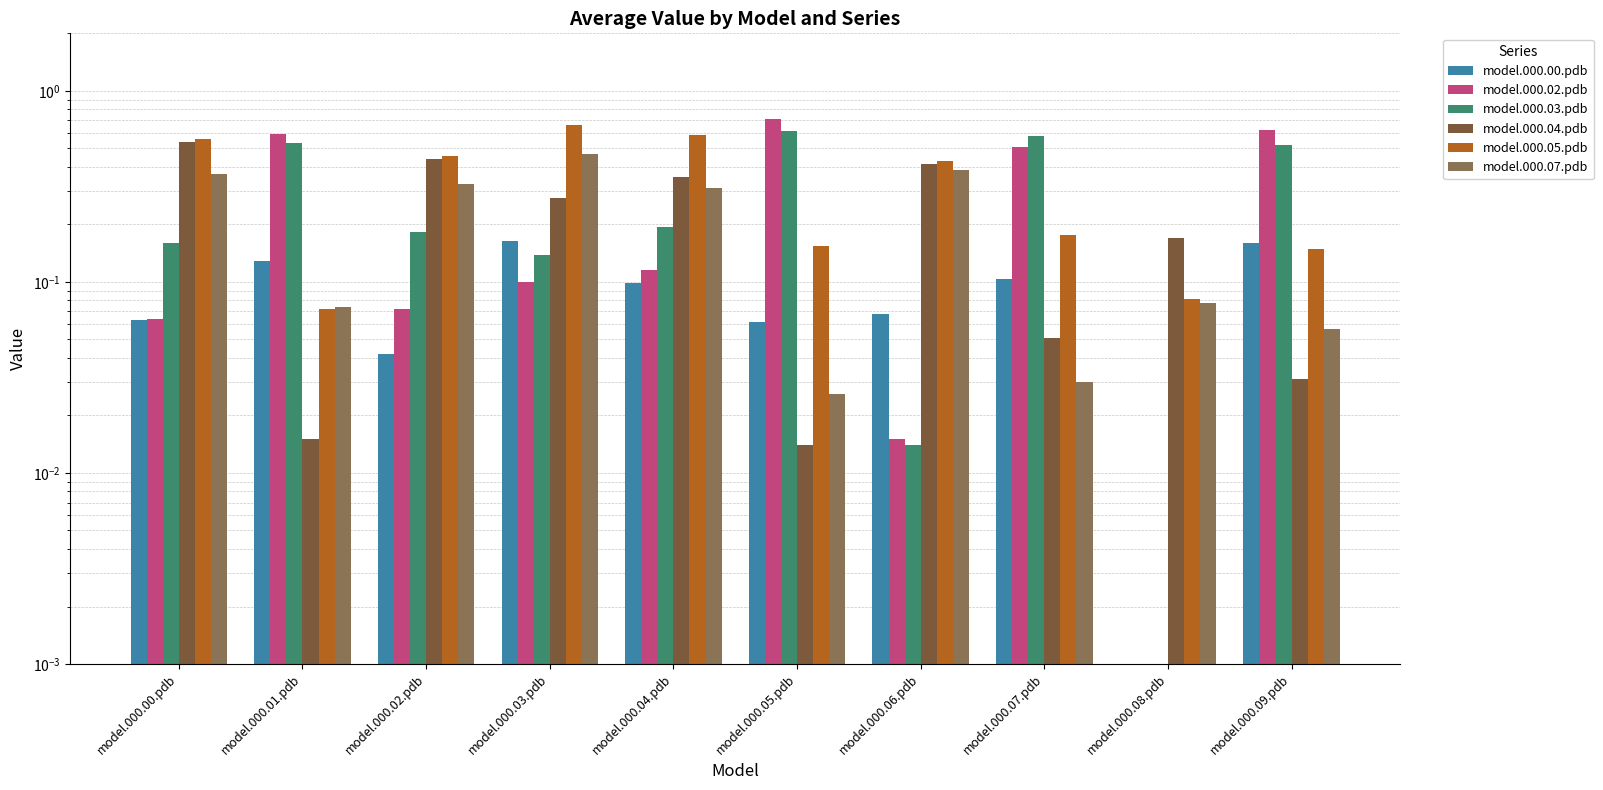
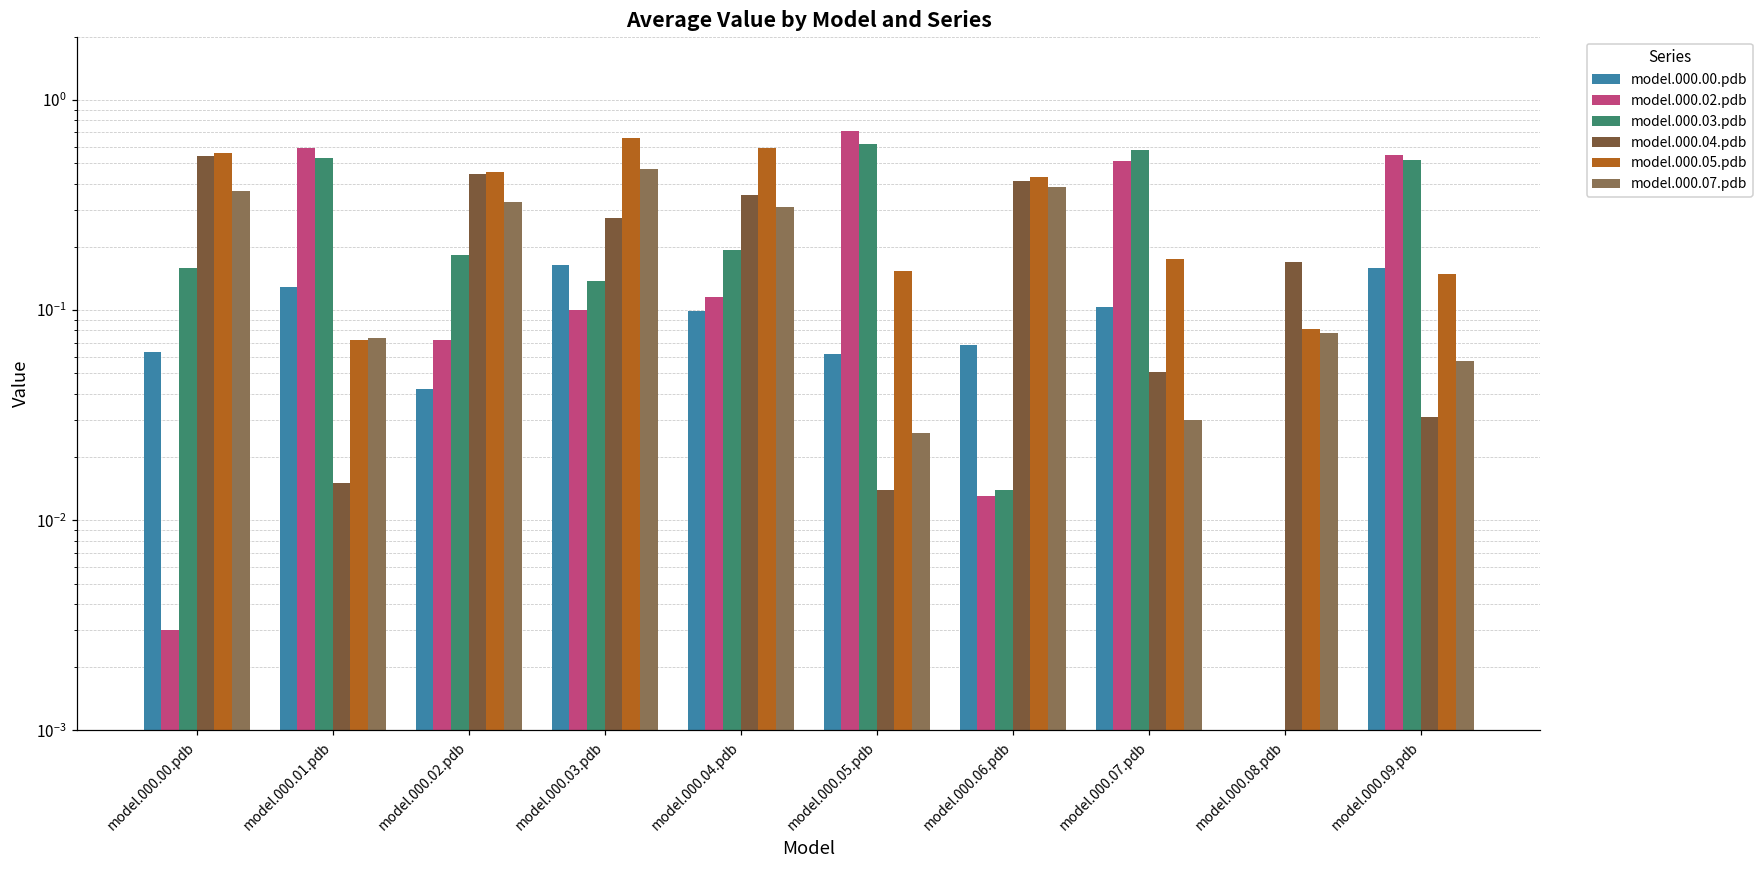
model.000.02.pdb, model.000.00.pdb: 0.064 -> 0.003
model.000.02.pdb, model.000.06.pdb: 0.015 -> 0.013
model.000.02.pdb, model.000.09.pdb: 0.62 -> 0.55
